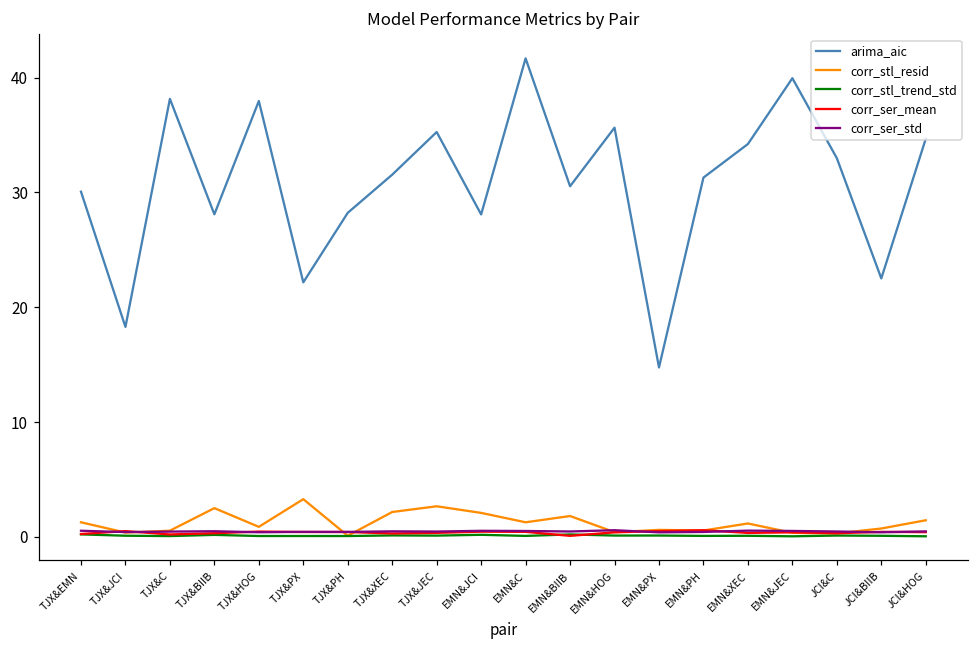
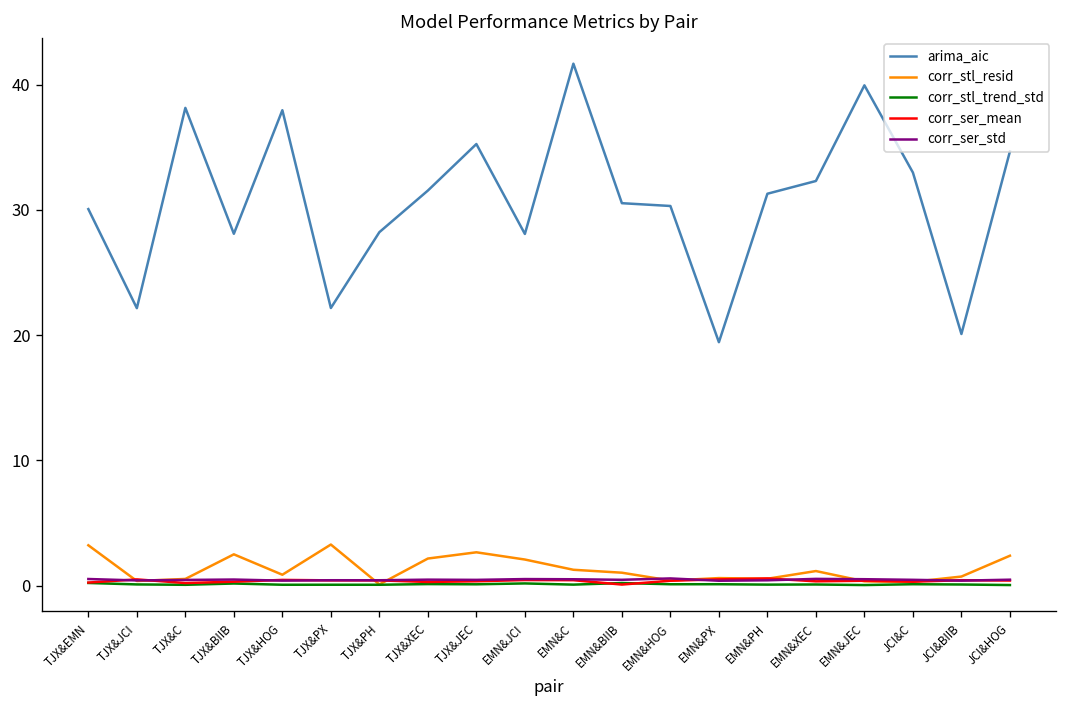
corr_stl_resid, TJX&EMN: 1.3 -> 3.2
arima_aic, TJX&JCI: 18.3 -> 22.2
corr_stl_resid, EMN&BIIB: 1.8 -> 1.0
arima_aic, EMN&HOG: 35.6 -> 30.3
arima_aic, EMN&PX: 14.8 -> 19.4
arima_aic, EMN&XEC: 34.2 -> 32.3
arima_aic, JCI&BIIB: 22.5 -> 20.1
corr_stl_resid, JCI&HOG: 1.4 -> 2.4
